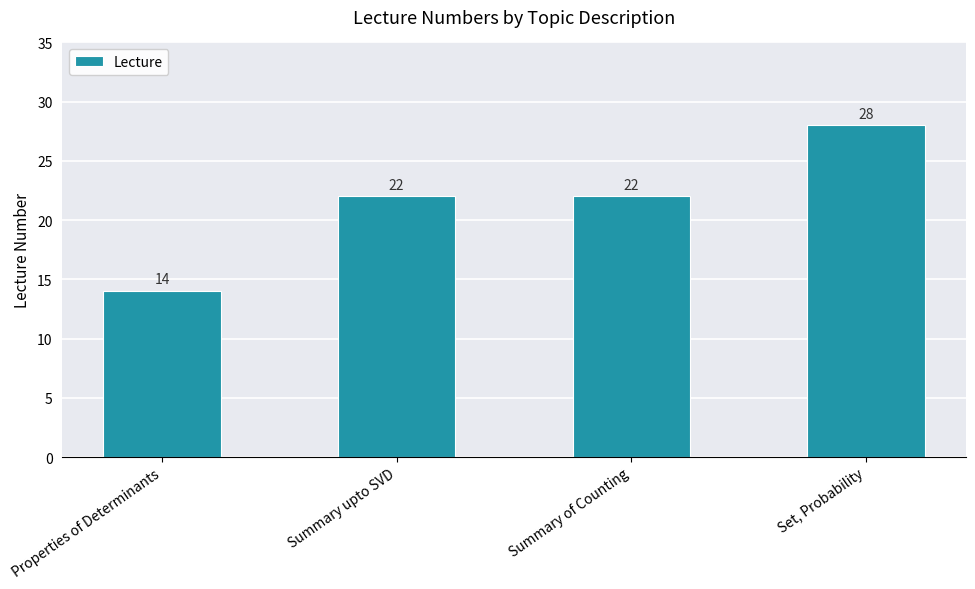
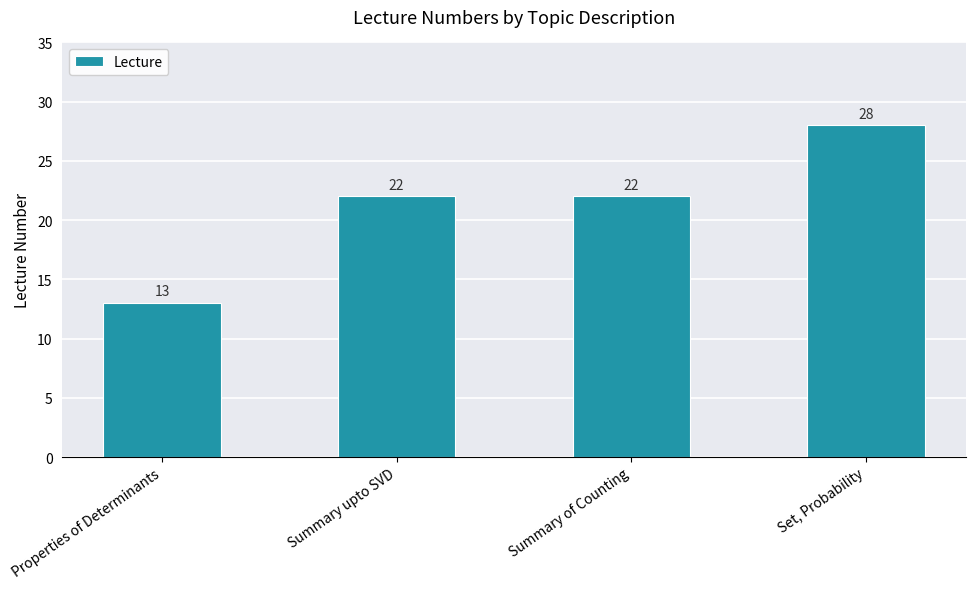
Properties of Determinants: 14 -> 13
